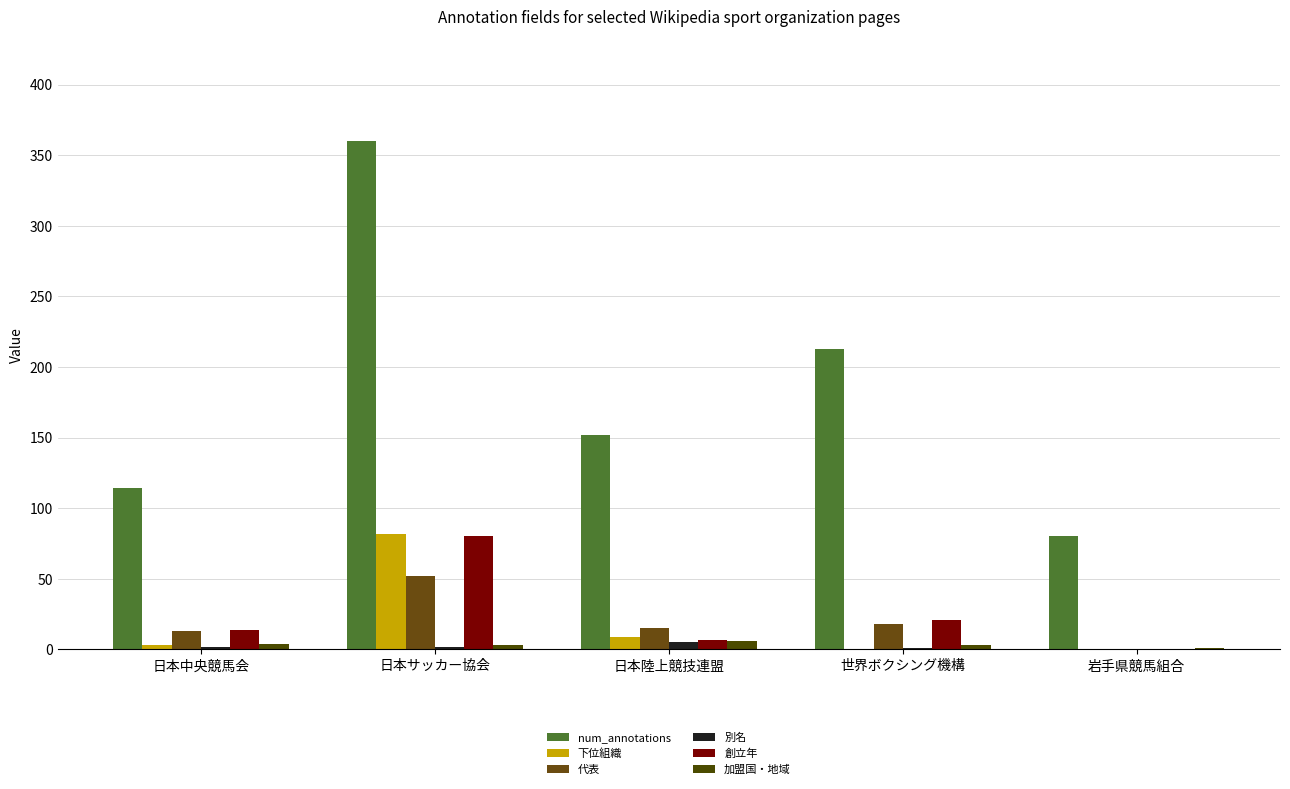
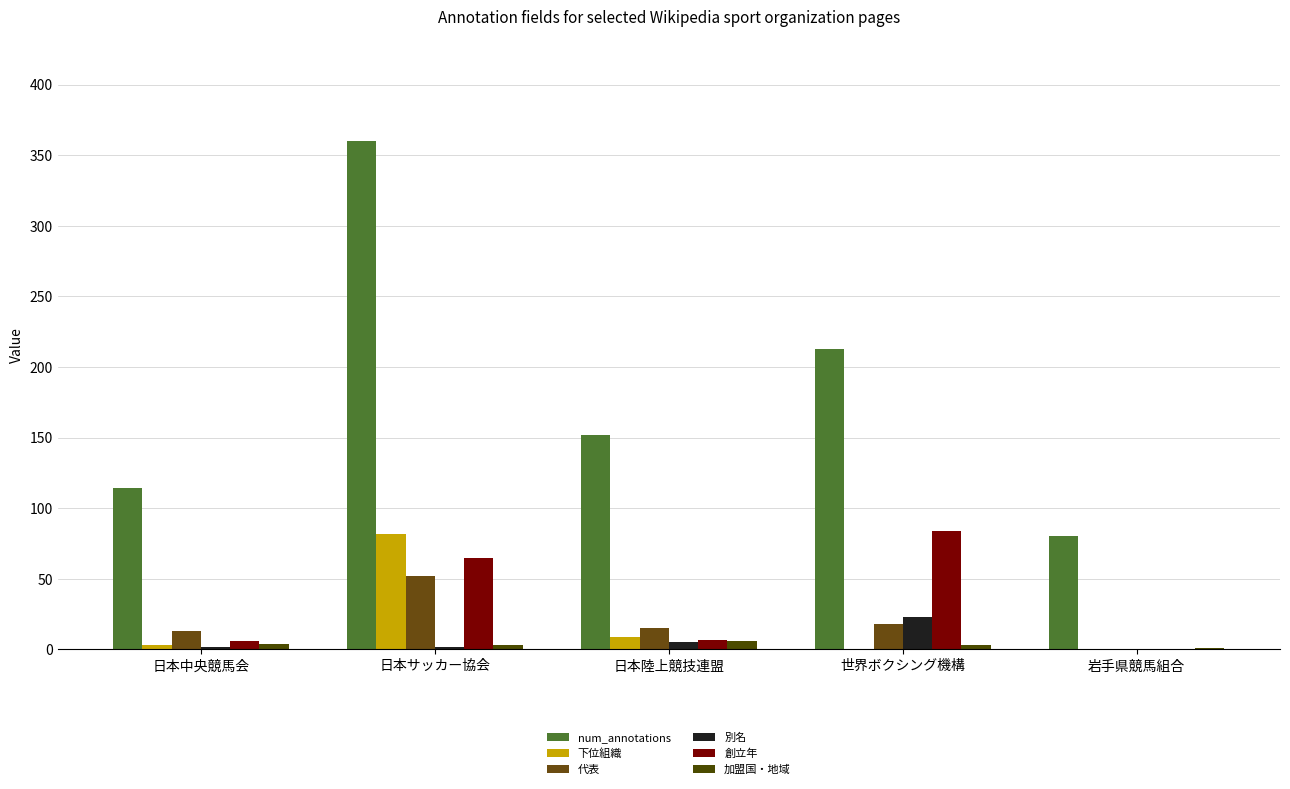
創立年, 日本中央競馬会: 14 -> 6
創立年, 日本サッカー協会: 80 -> 65
別名, 世界ボクシング機構: 1 -> 23
創立年, 世界ボクシング機構: 21 -> 84
